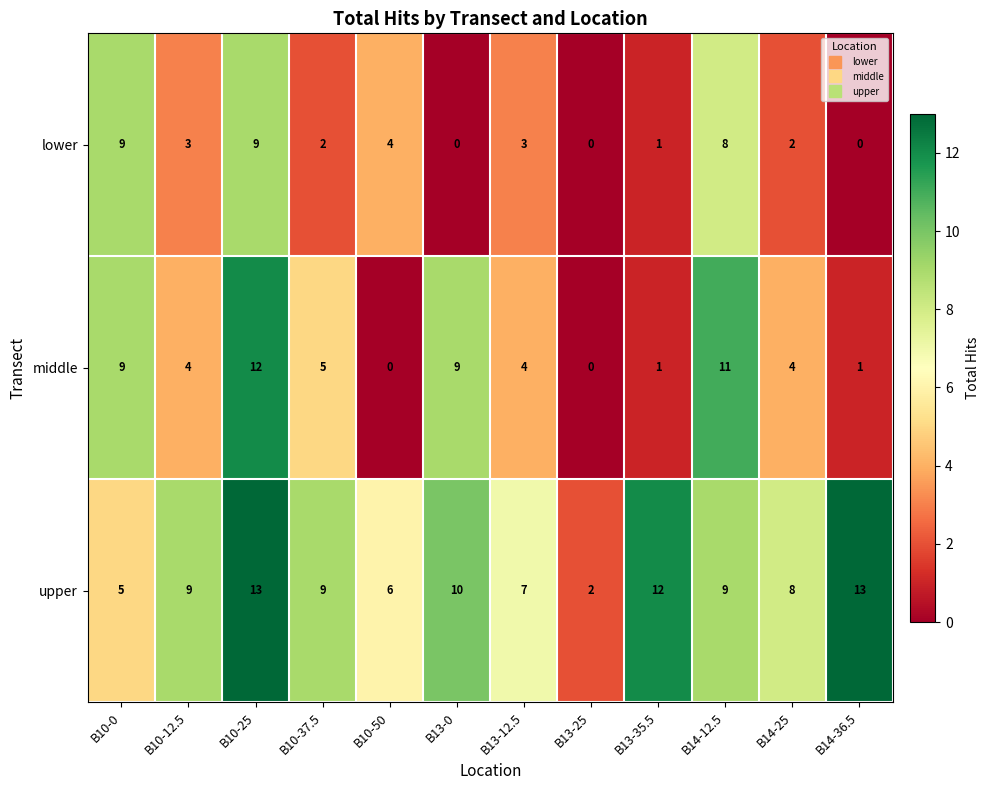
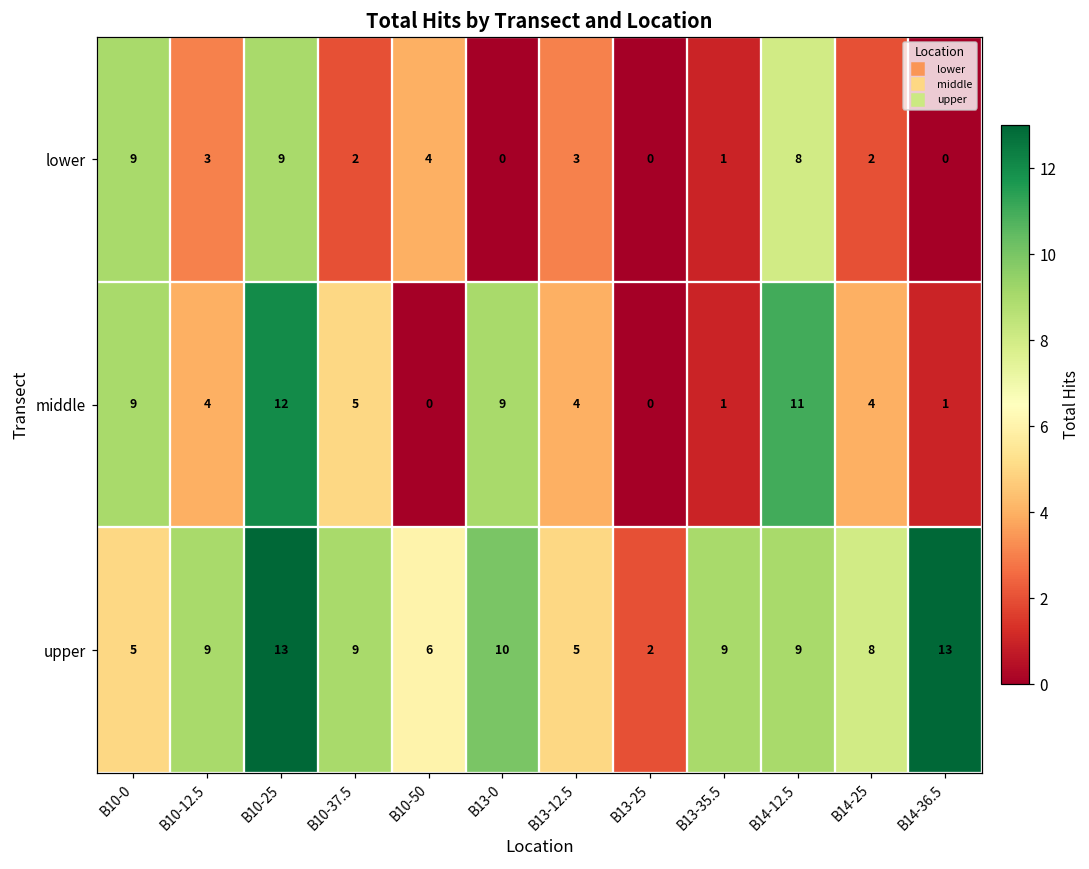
upper, B13-12.5: 7 -> 5
upper, B13-35.5: 12 -> 9
